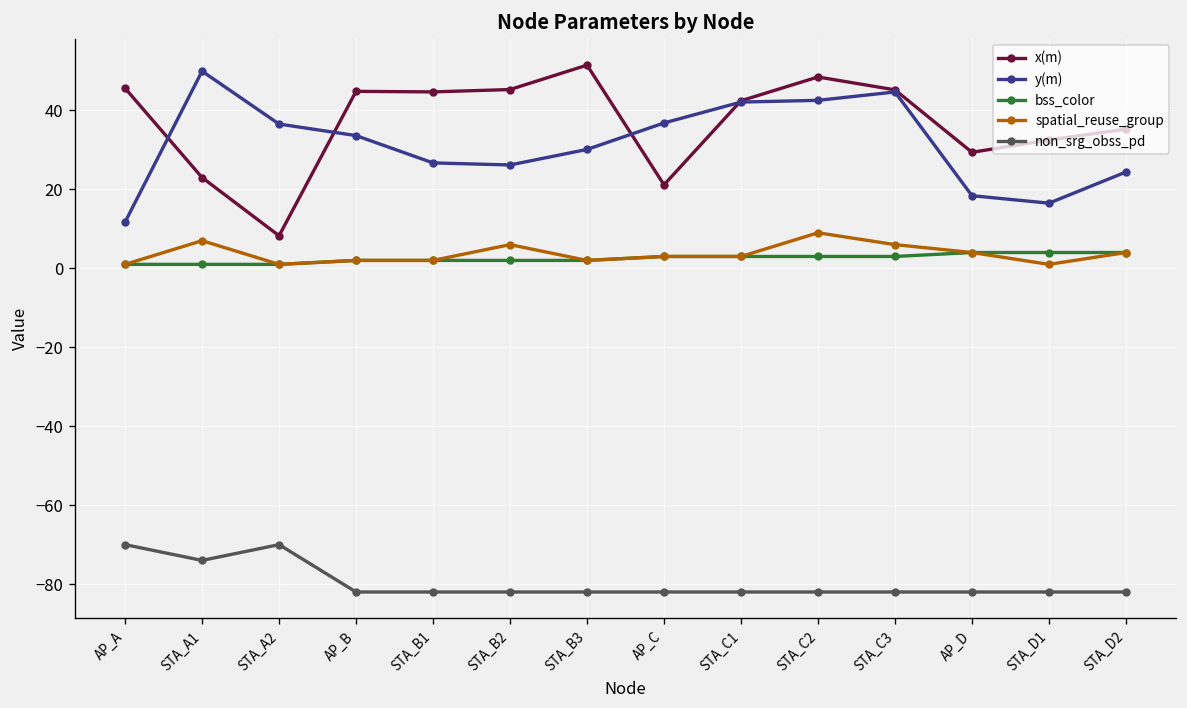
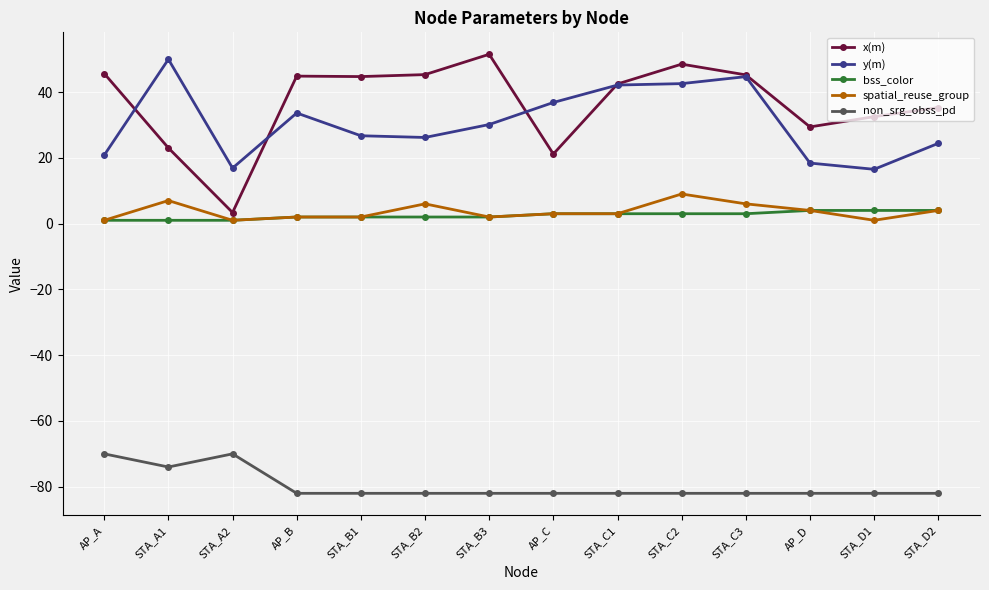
y(m), AP_A: 12 -> 21
x(m), STA_A2: 8 -> 3
y(m), STA_A2: 37 -> 17
